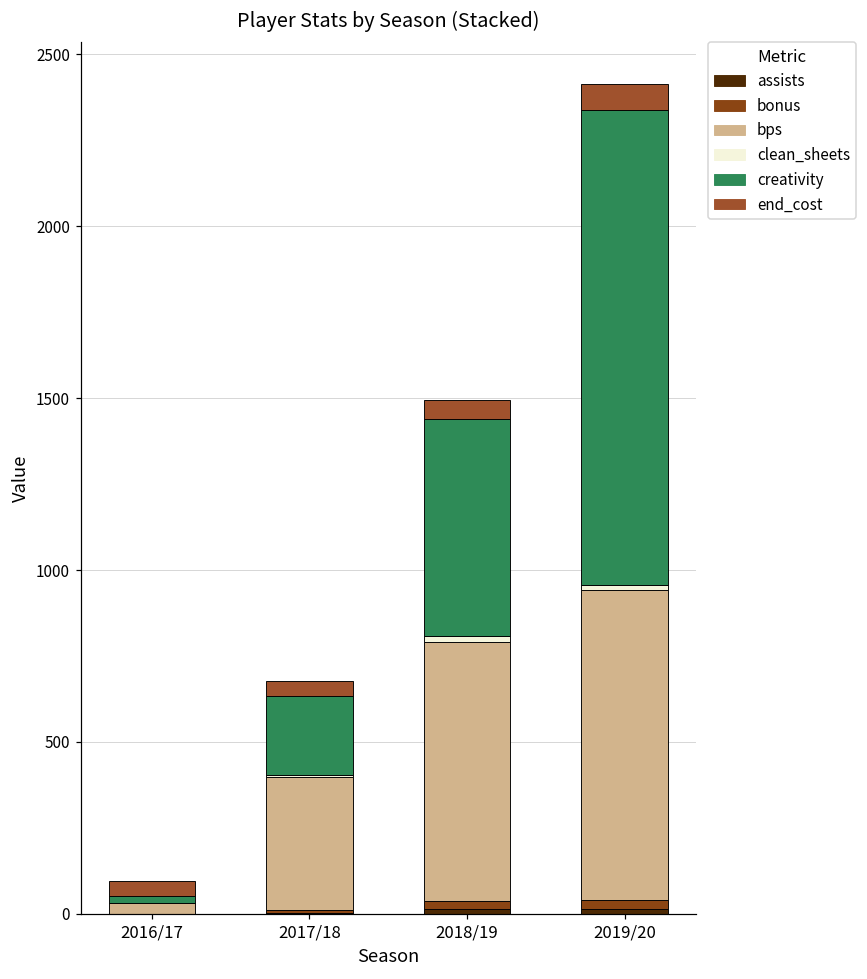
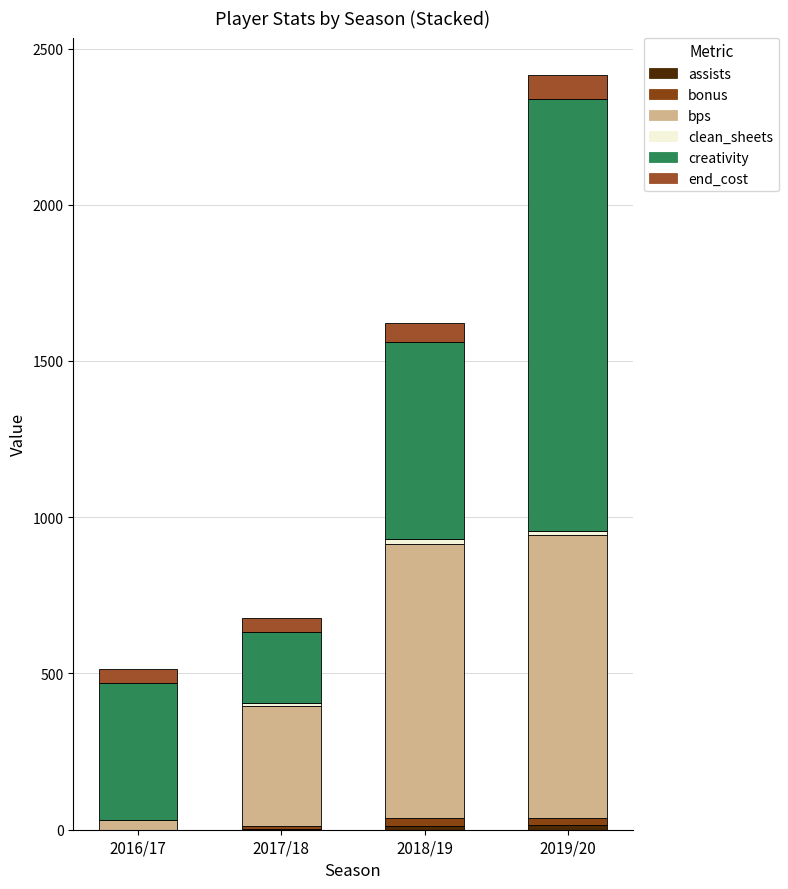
creativity, 2016/17: 20 -> 440
bps, 2018/19: 750 -> 880
